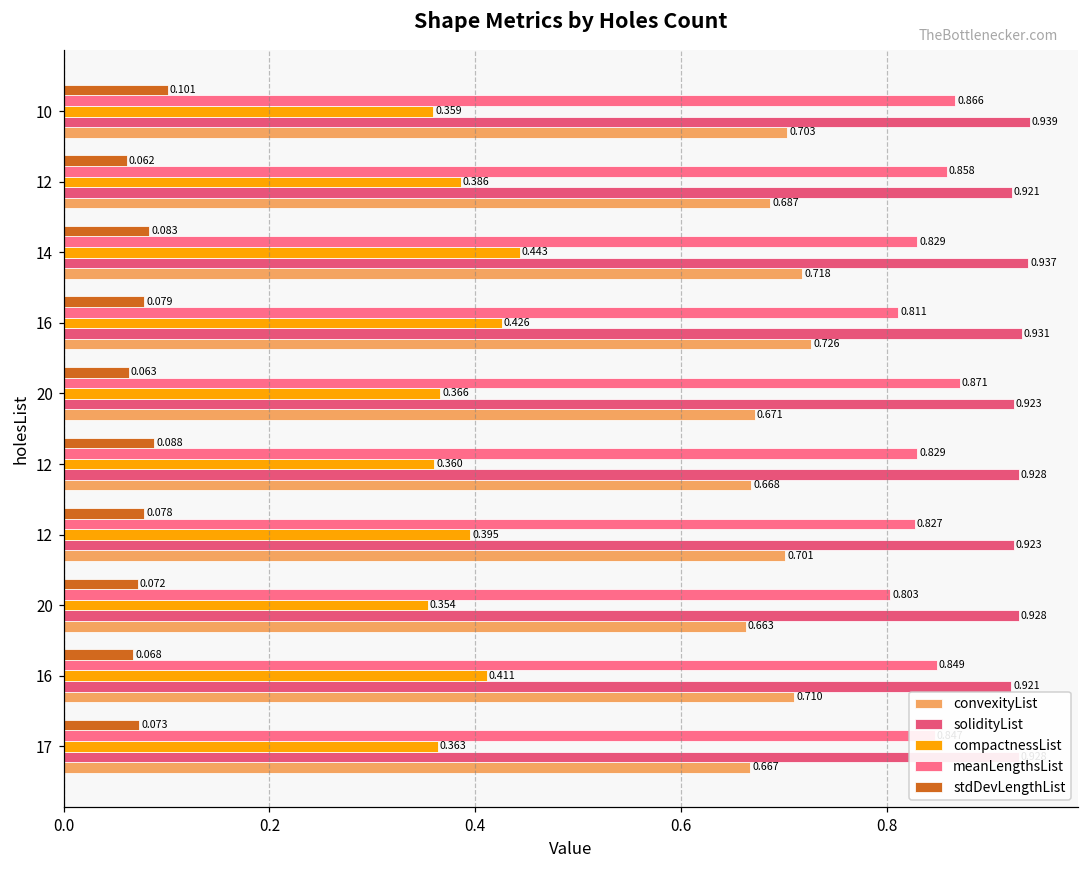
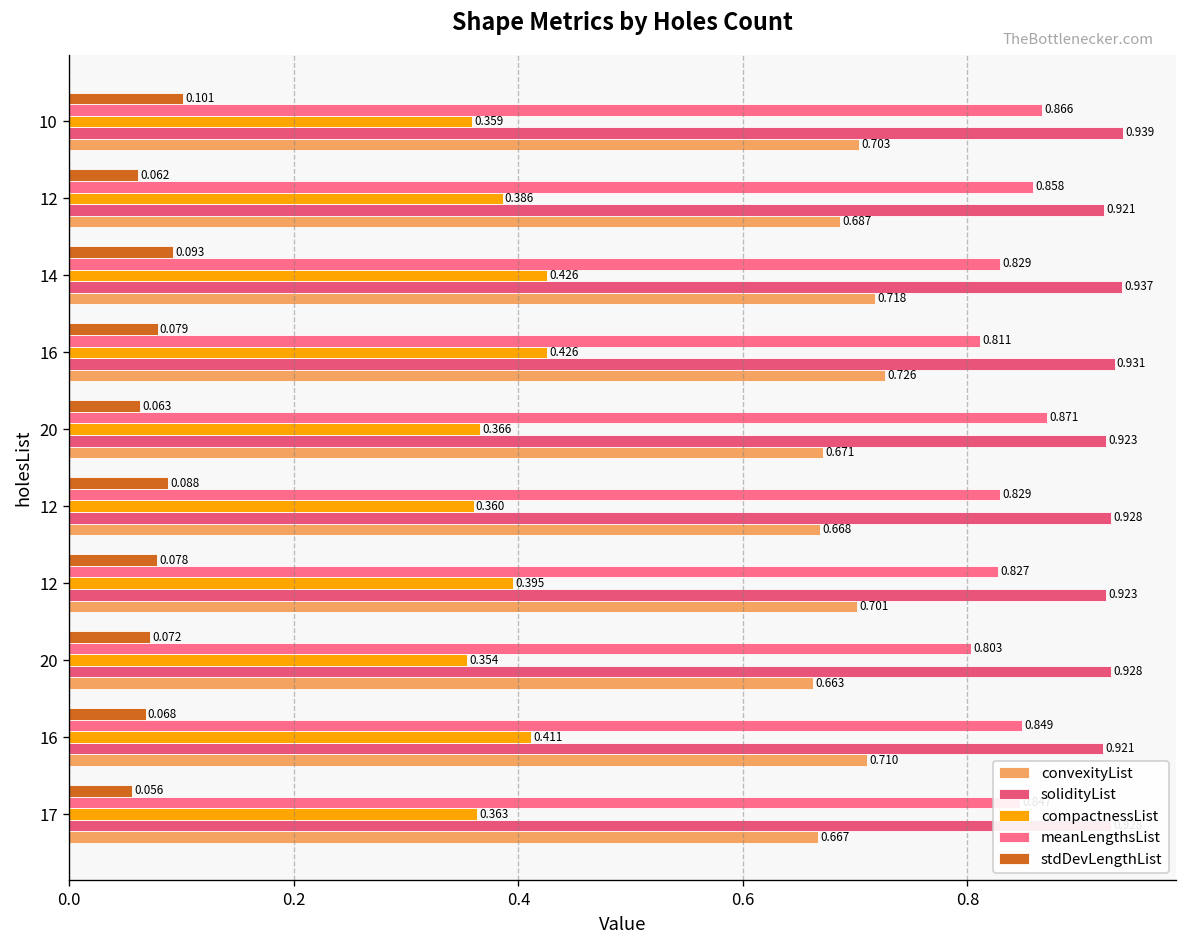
stdDevLengthList, 14: 0.083 -> 0.093
compactnessList, 14: 0.443 -> 0.426
stdDevLengthList, 17: 0.073 -> 0.056
